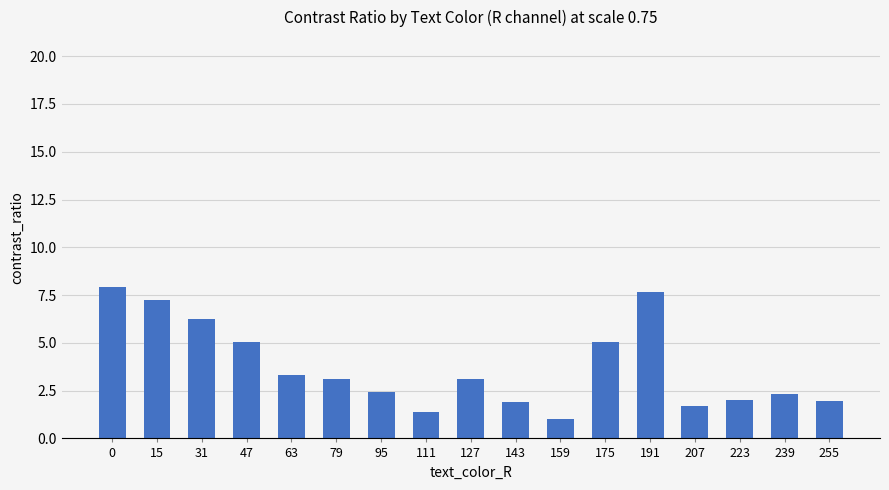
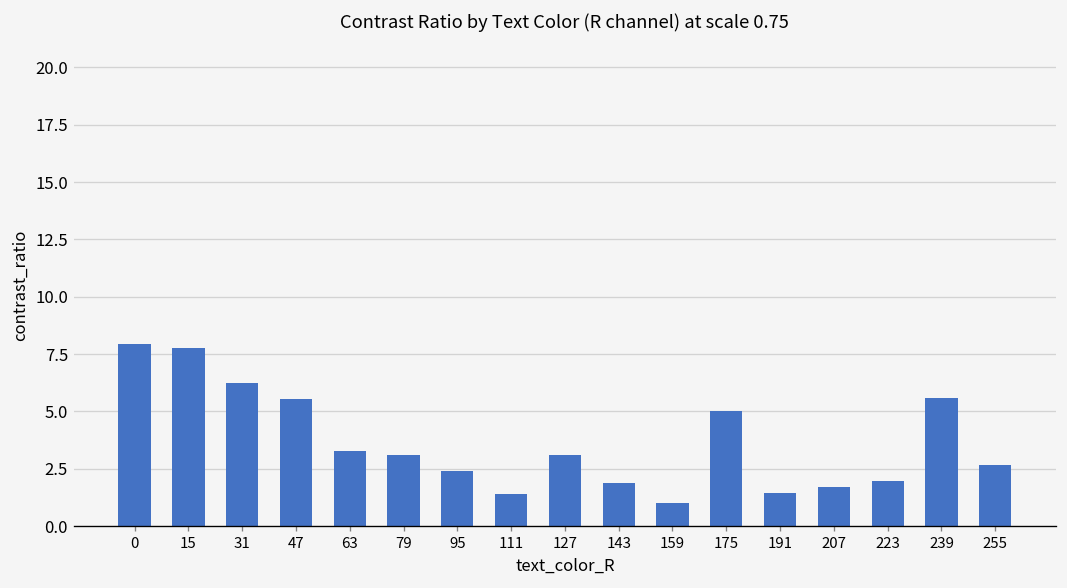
15: 7.2 -> 7.8
47: 5.1 -> 5.5
191: 7.7 -> 1.4
239: 2.3 -> 5.6
255: 2.0 -> 2.6
